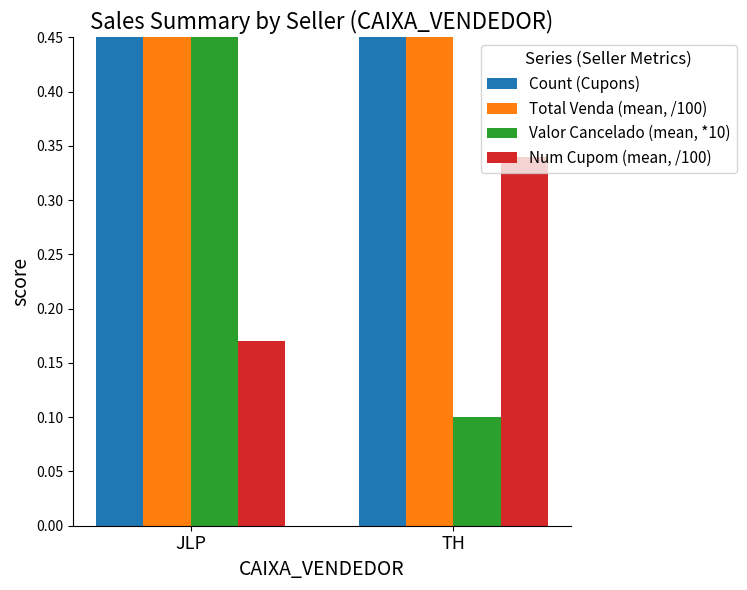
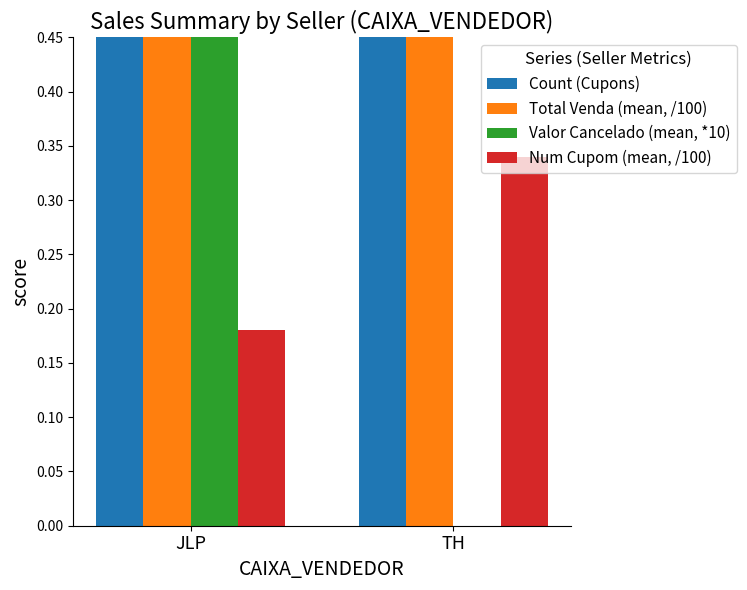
Num Cupom (mean, /100), JLP: 0.17 -> 0.18
Valor Cancelado (mean, *10), TH: 0.1 -> 0.0
